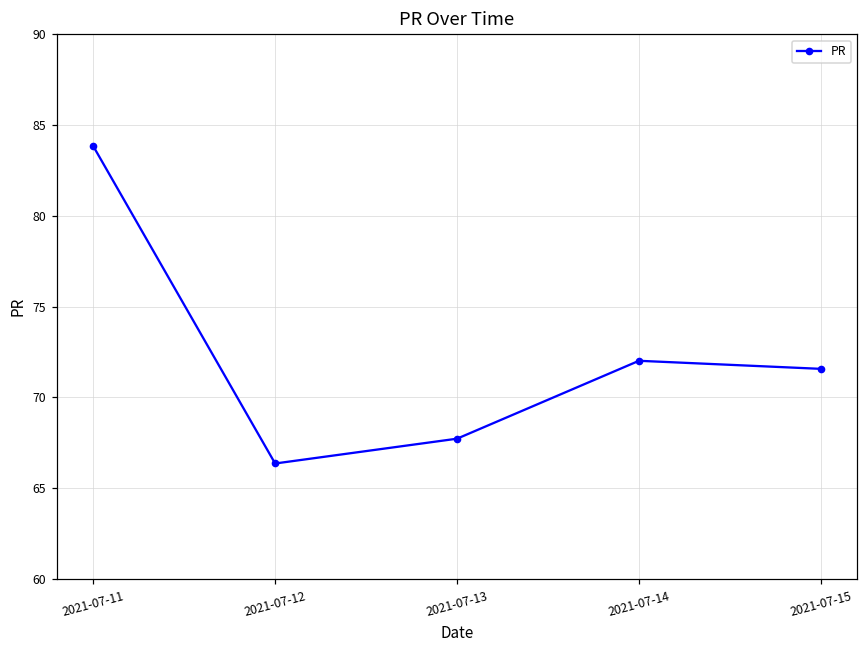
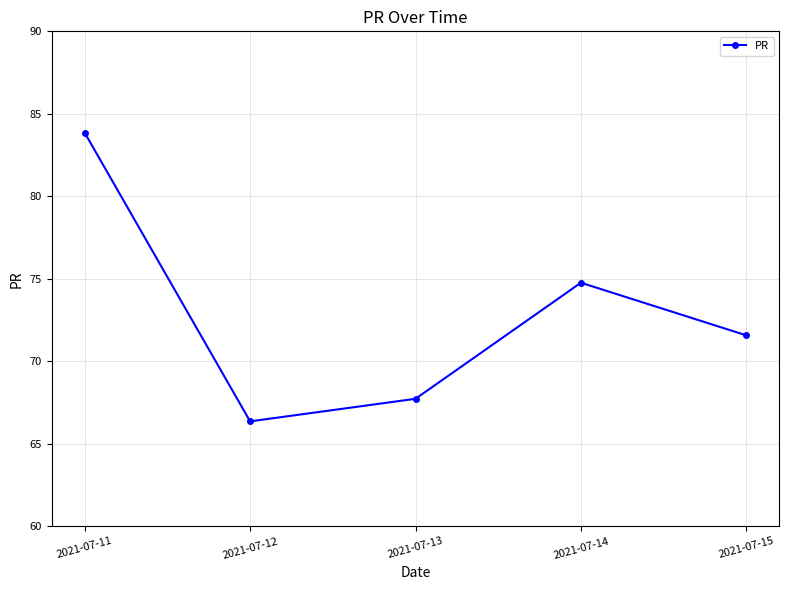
2021-07-14: 72.0 -> 74.8
